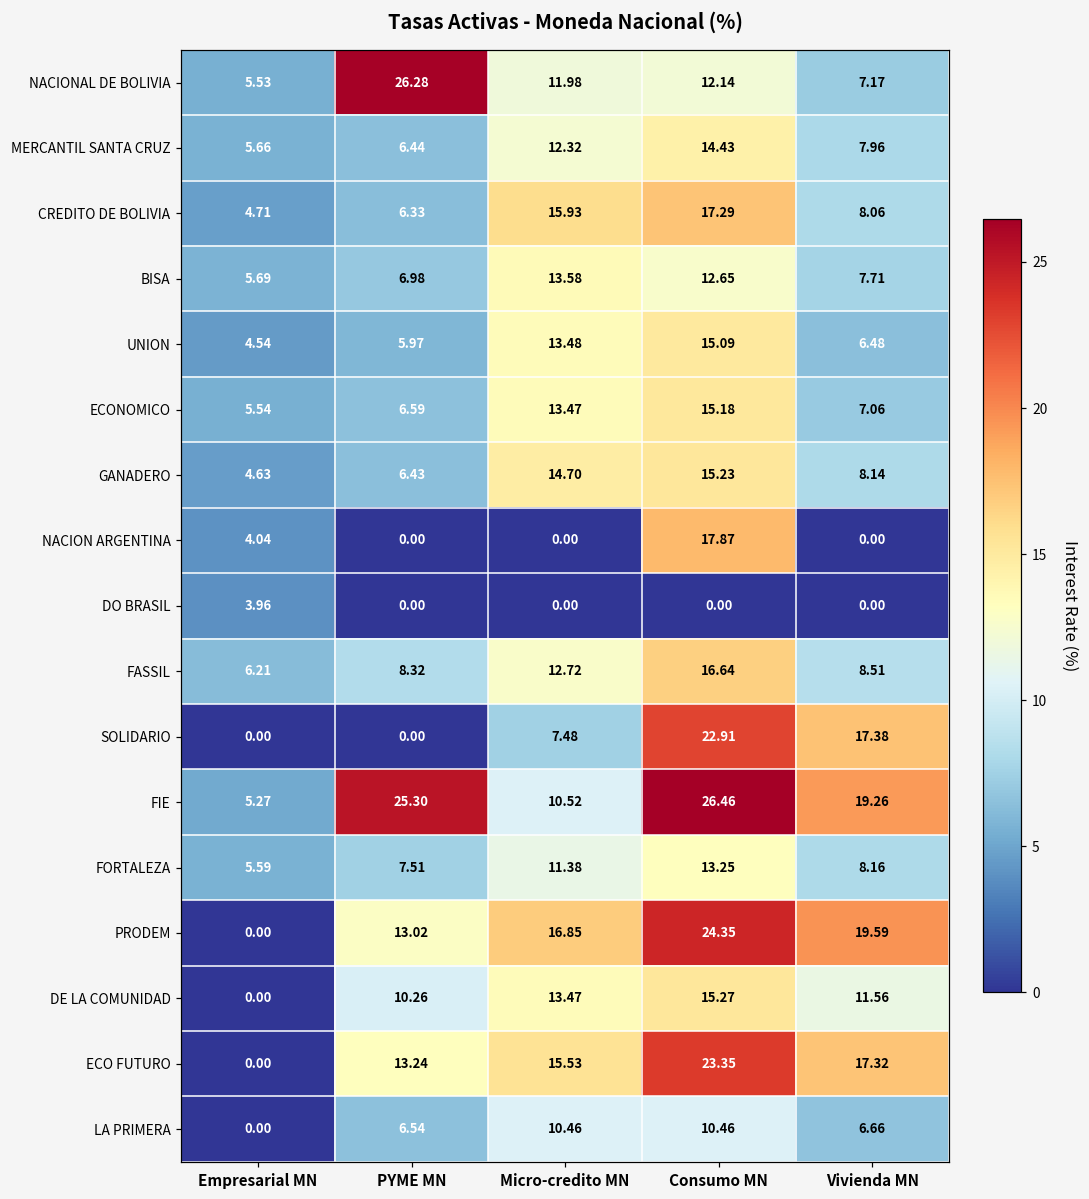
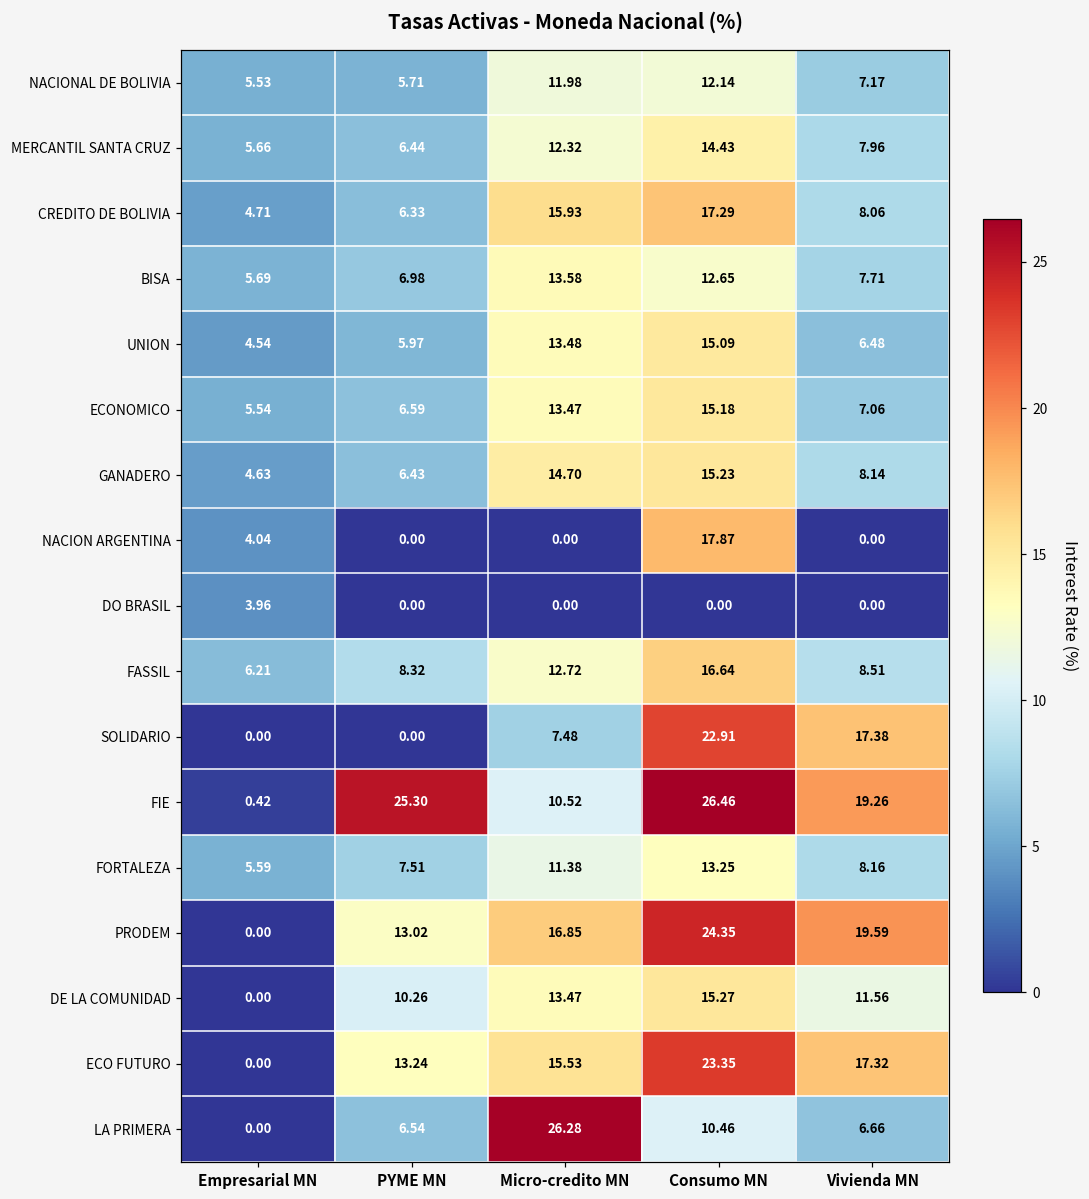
NACIONAL DE BOLIVIA, PYME MN: 26.28 -> 5.71
FIE, Empresarial MN: 5.27 -> 0.42
LA PRIMERA, Micro-credito MN: 10.46 -> 26.28
